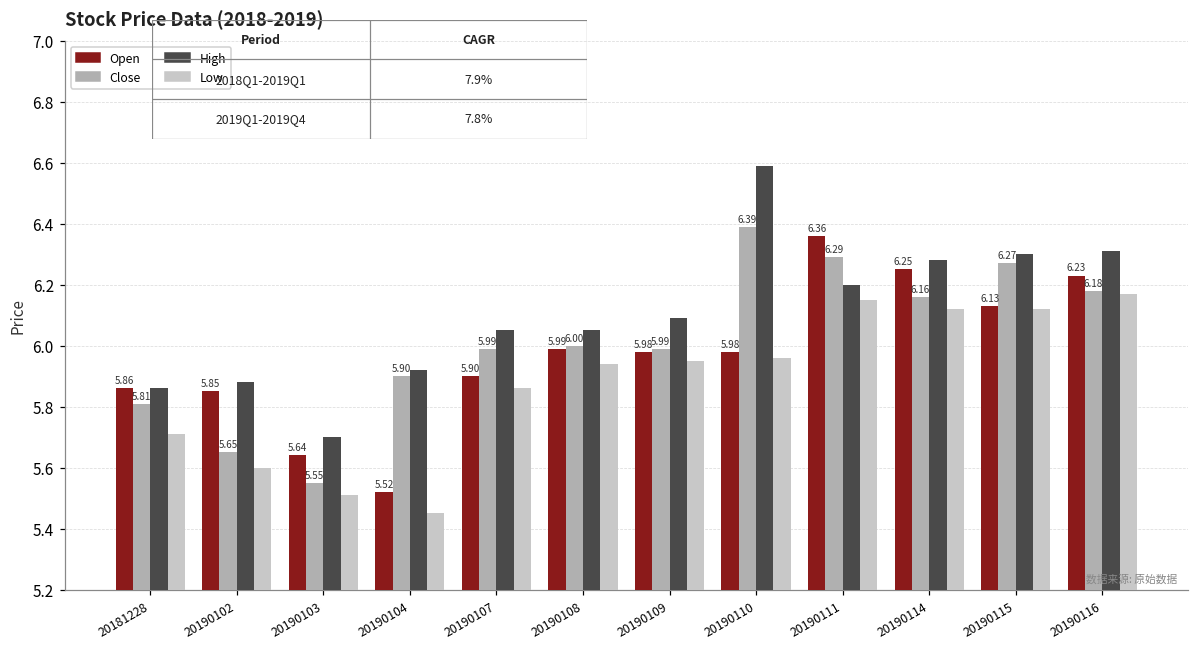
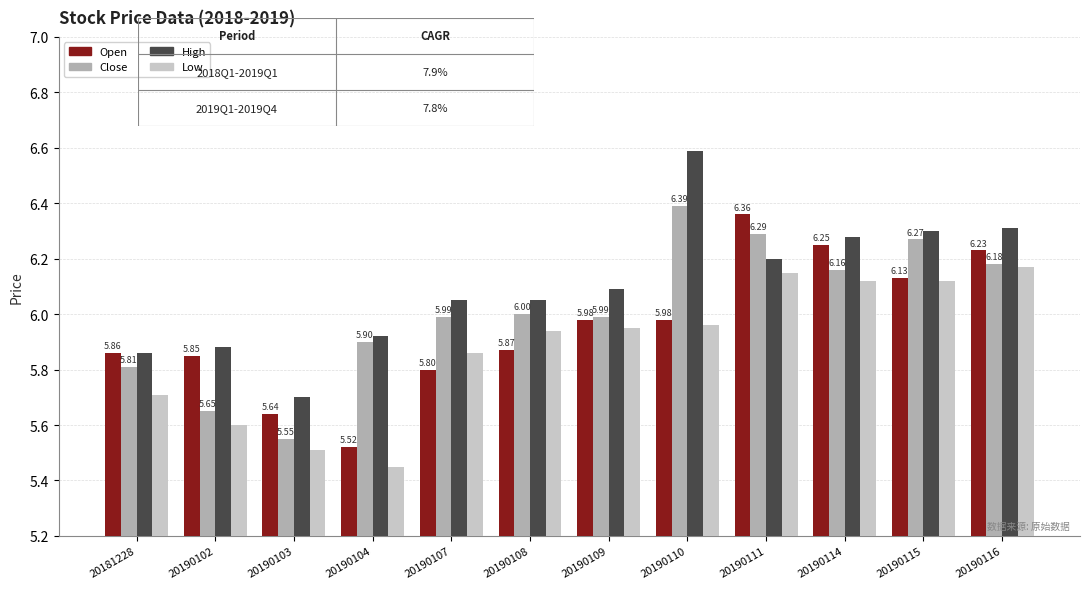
Stock Price Data (2018-2019), Open, 20190107: 5.90 -> 5.80
Stock Price Data (2018-2019), Open, 20190108: 5.99 -> 5.87
